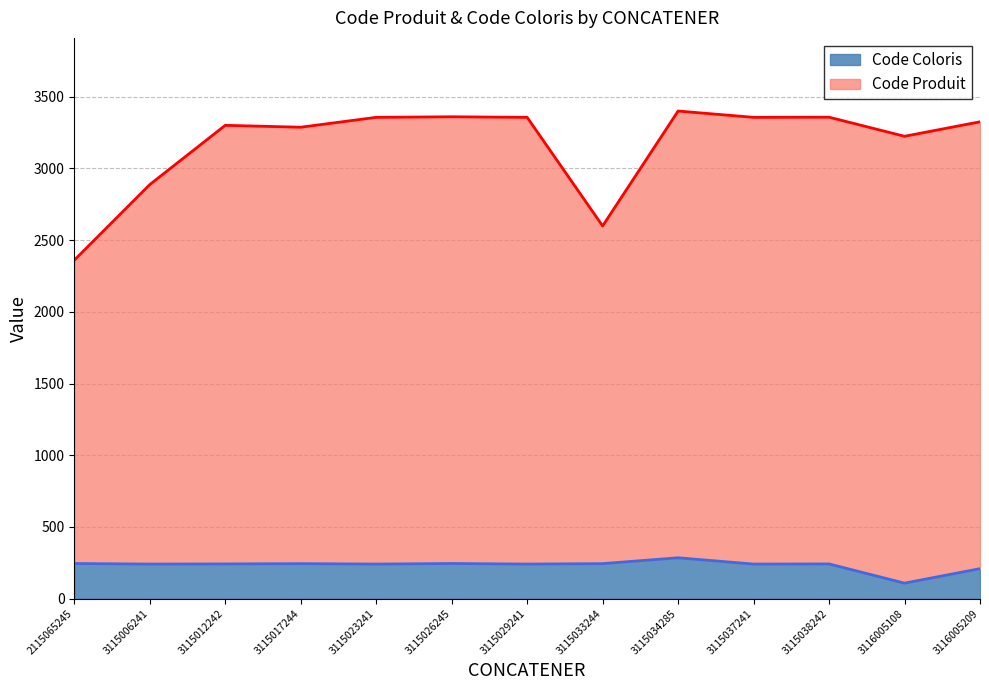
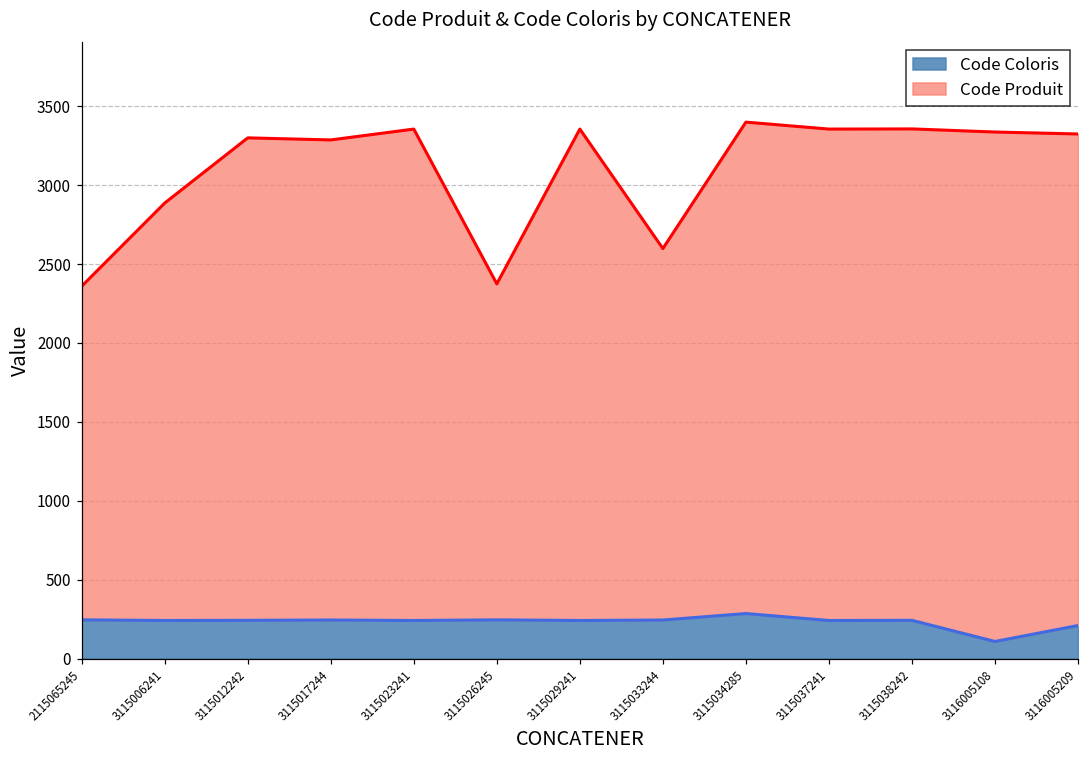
Code Produit, 3115026245: 3120 -> 2130
Code Produit, 3116005108: 3120 -> 3230
